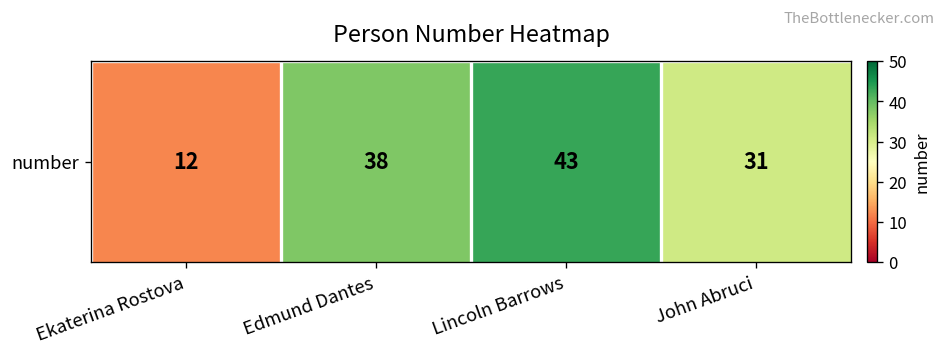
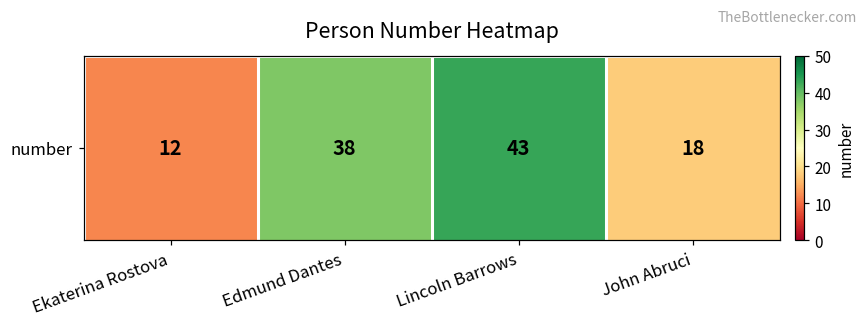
number, John Abruci: 31 -> 18
